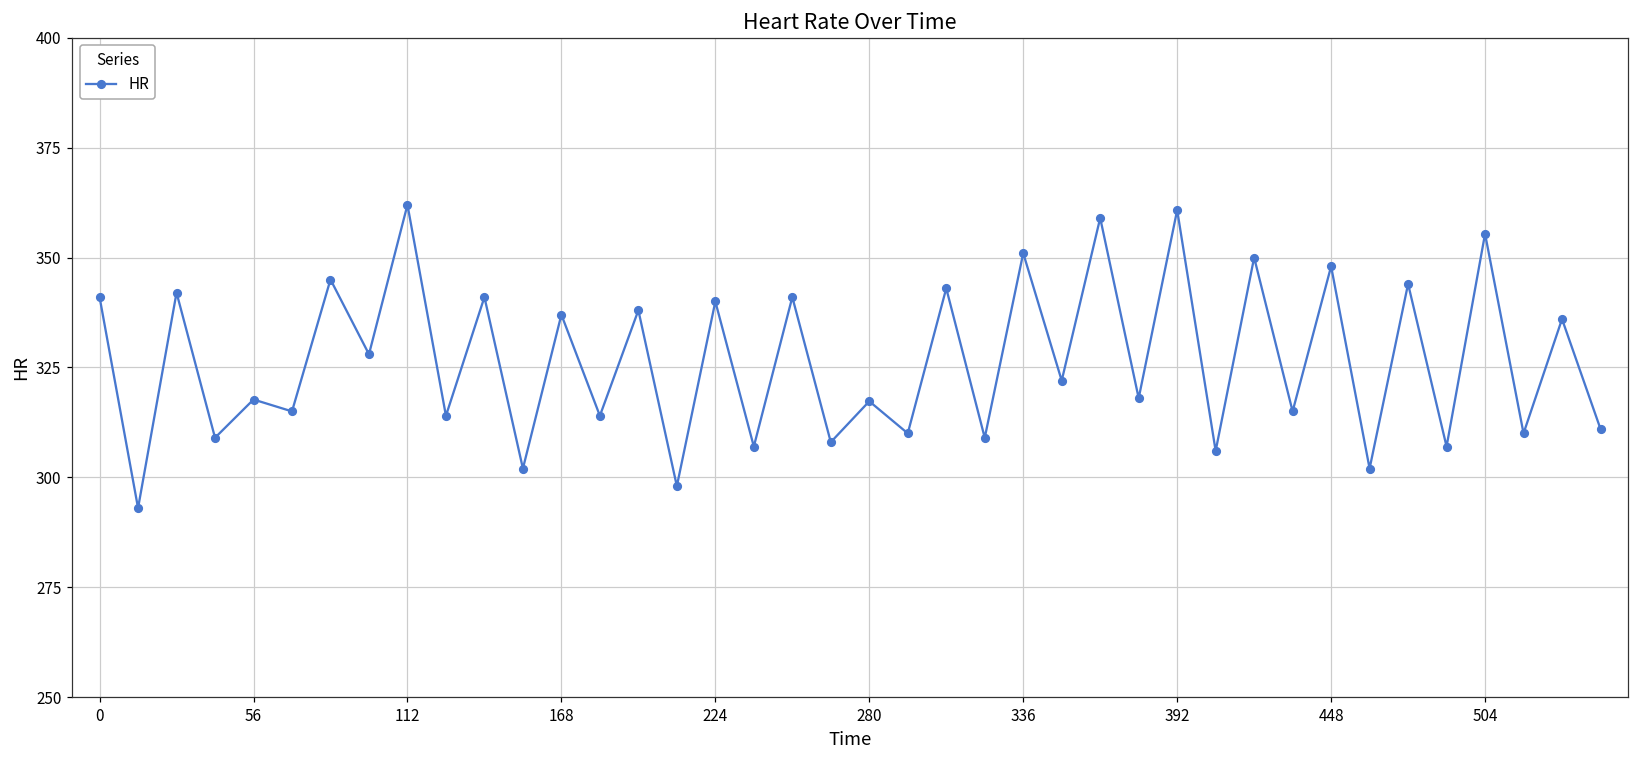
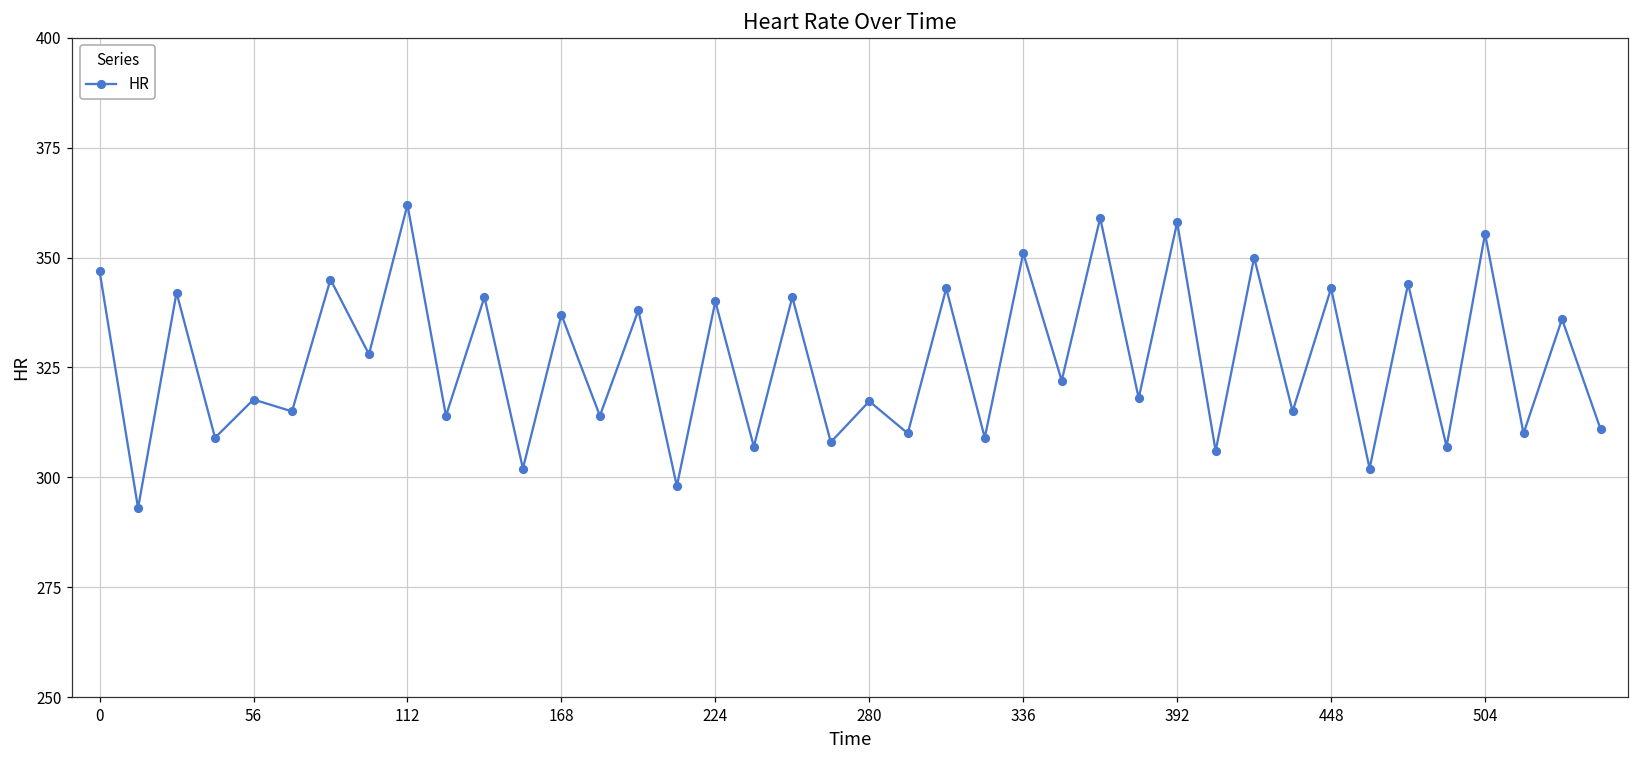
0: 341 -> 347
392: 361 -> 358
448: 348 -> 343
